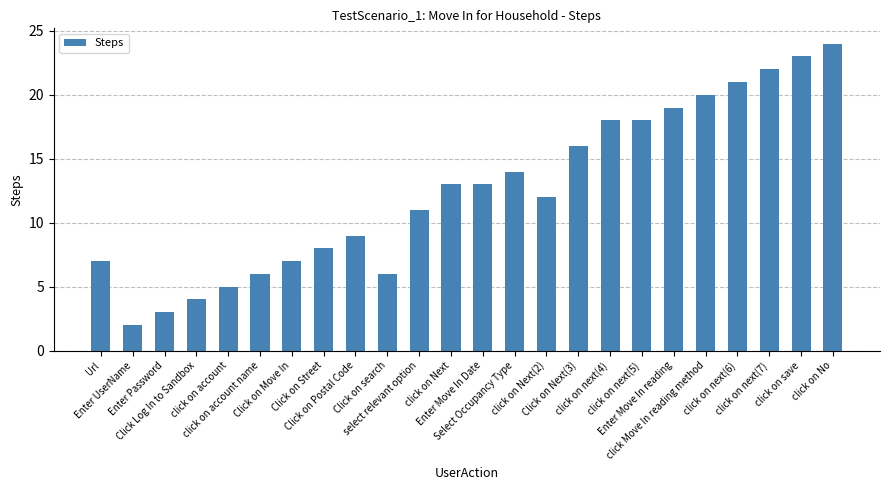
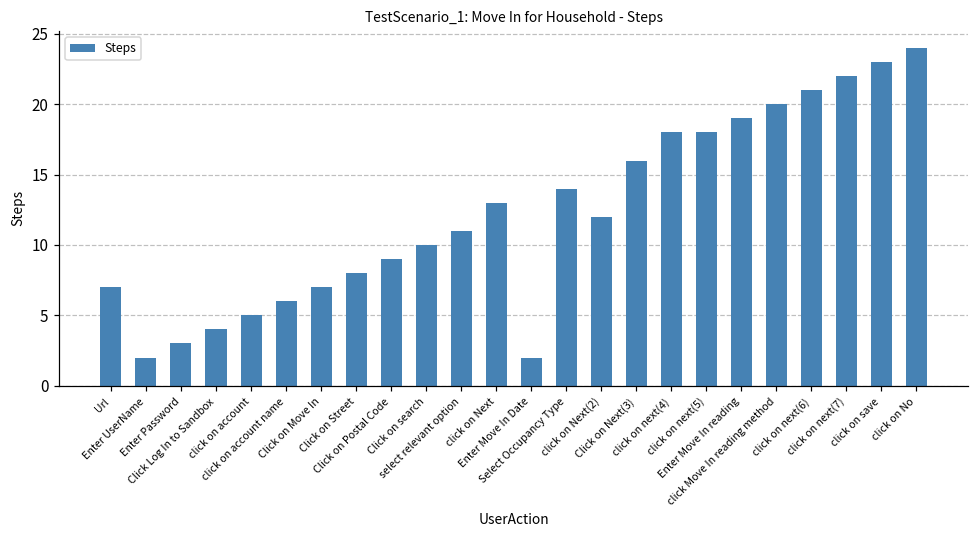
Click on search: 6 -> 10
Enter Move In Date: 13 -> 2
